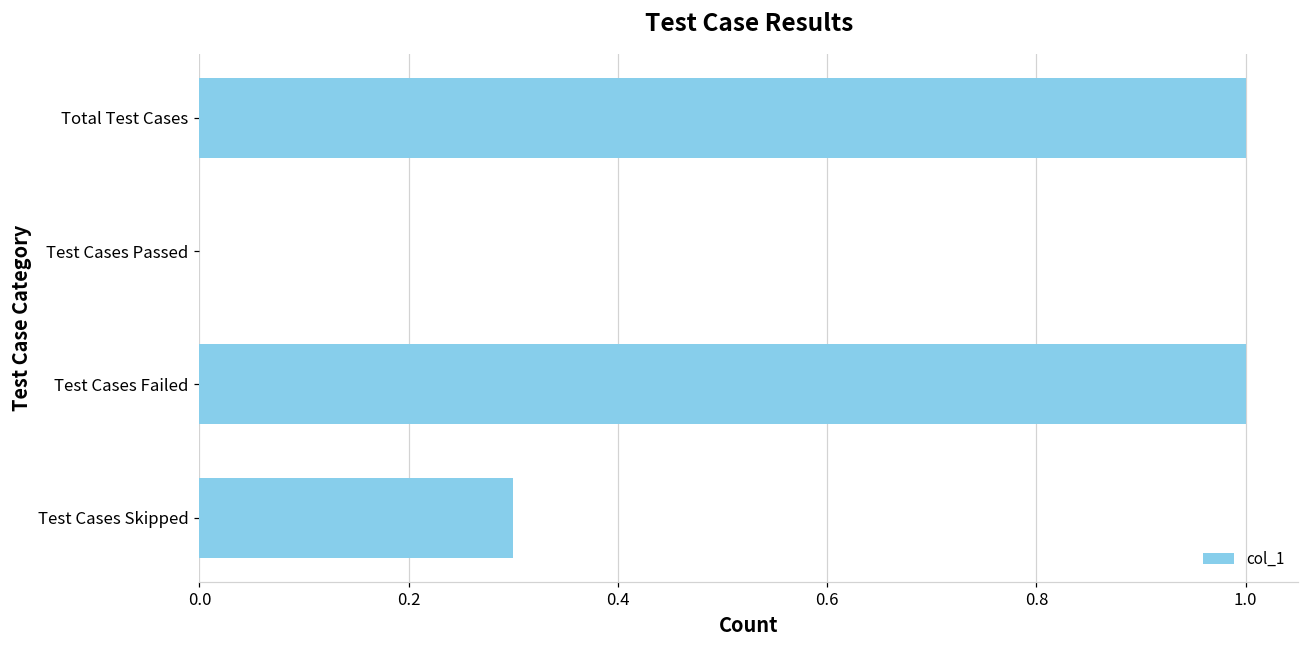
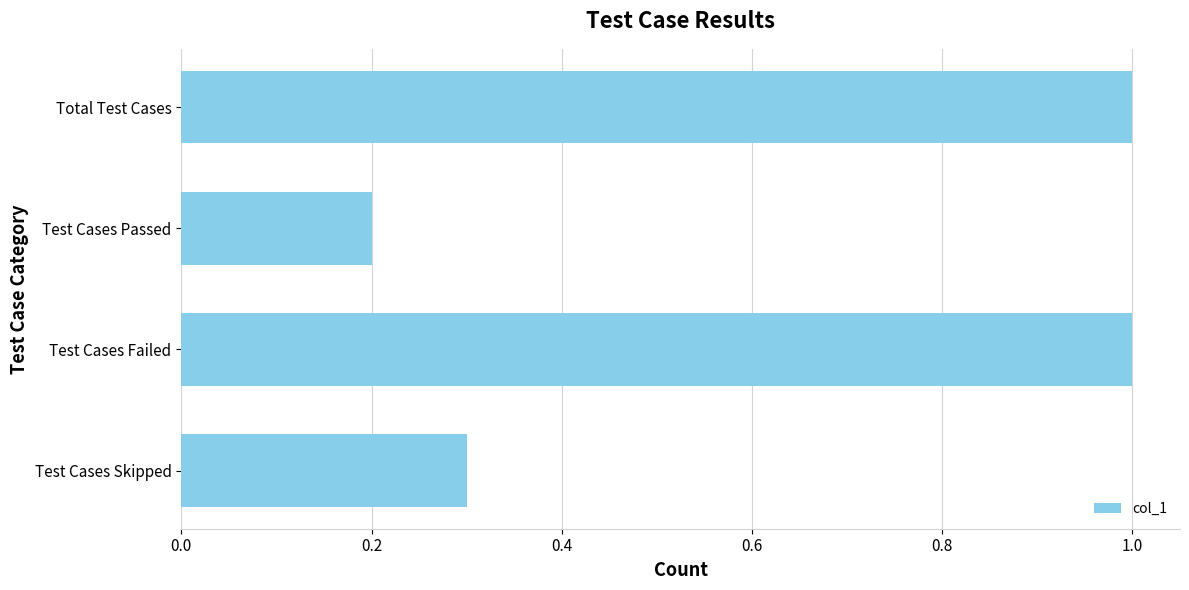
Test Cases Passed: 0.0 -> 0.2
